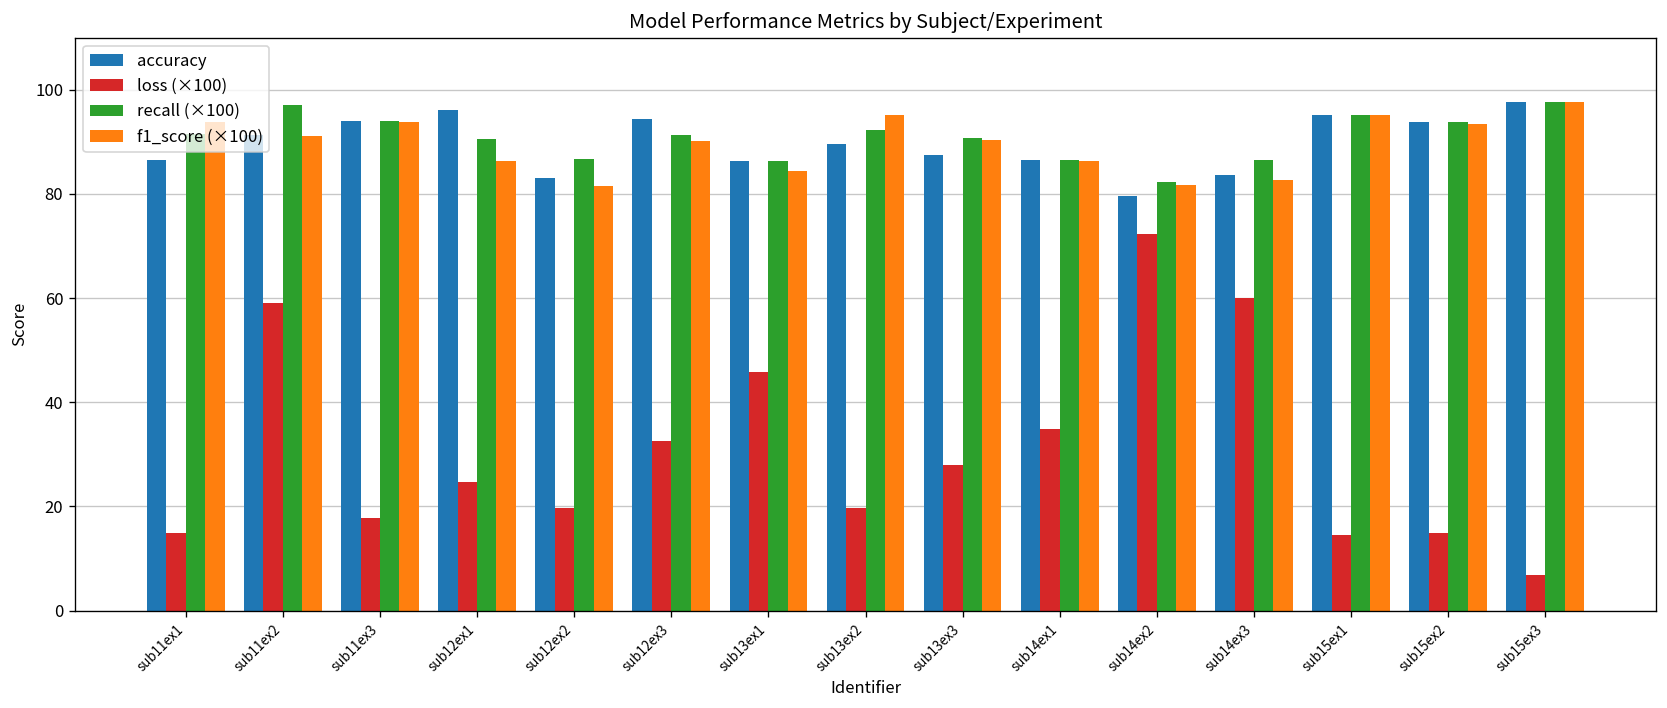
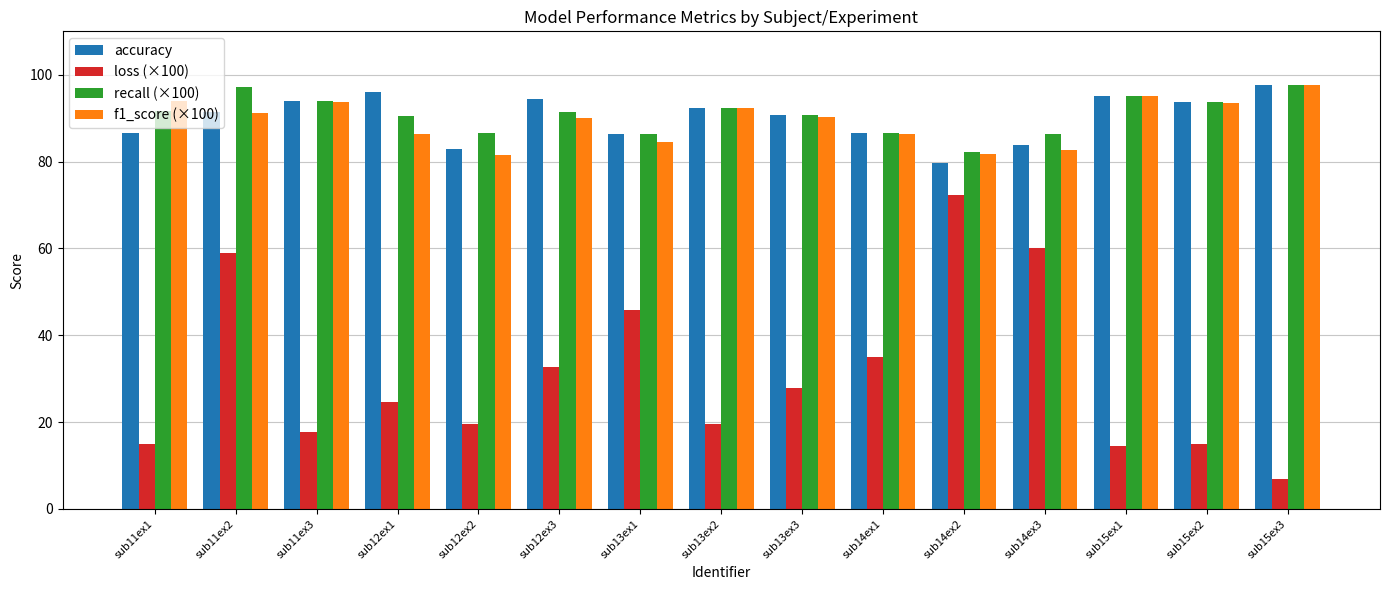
accuracy, sub13ex2: 90 -> 92
f1_score (×100), sub13ex2: 95 -> 92
accuracy, sub13ex3: 87 -> 91
